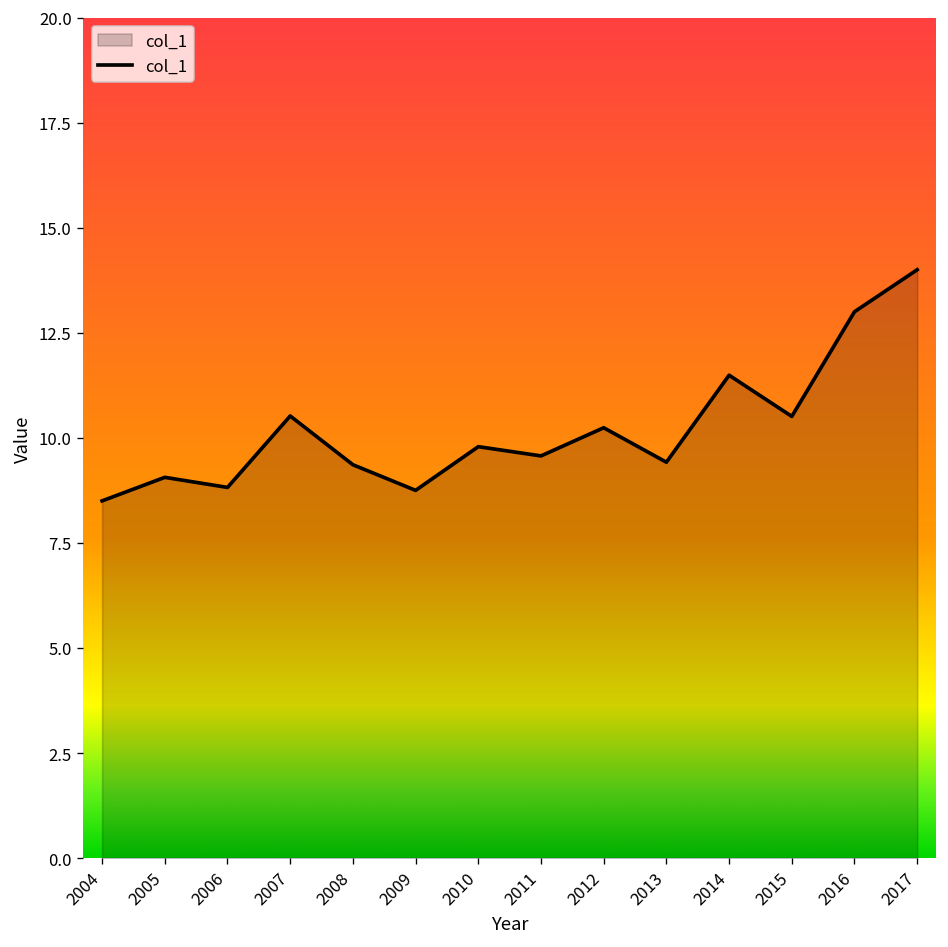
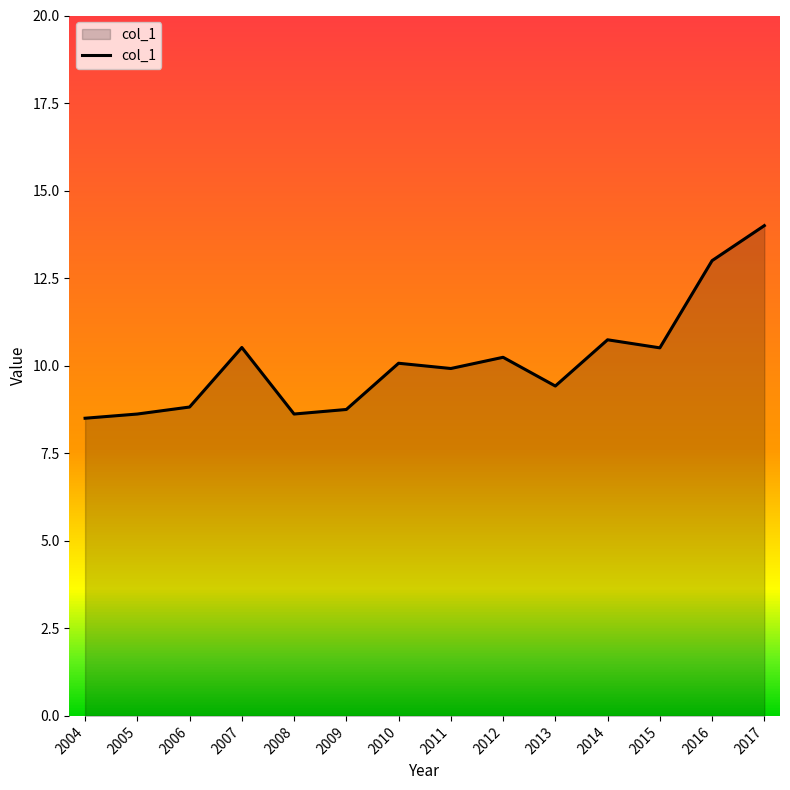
2005: 9.1 -> 8.6
2008: 9.4 -> 8.6
2010: 9.8 -> 10.1
2011: 9.6 -> 9.9
2014: 11.5 -> 10.7
